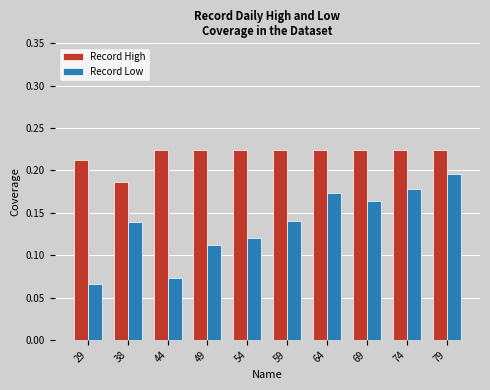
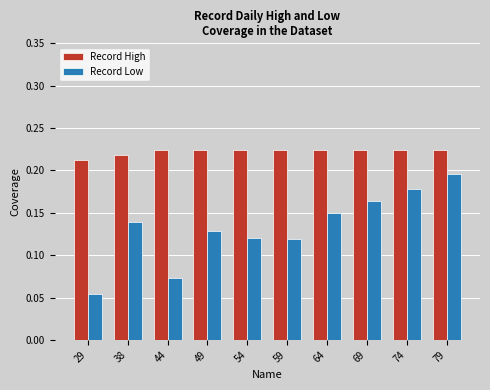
Record Low, 29: 0.07 -> 0.05
Record High, 38: 0.19 -> 0.22
Record Low, 49: 0.11 -> 0.13
Record Low, 59: 0.14 -> 0.12
Record Low, 64: 0.17 -> 0.15
